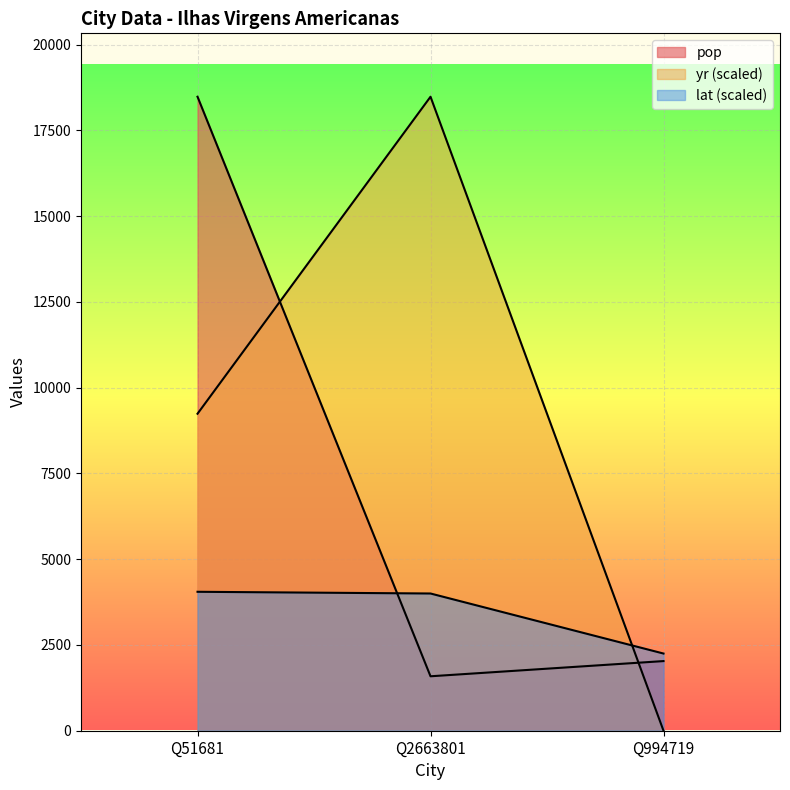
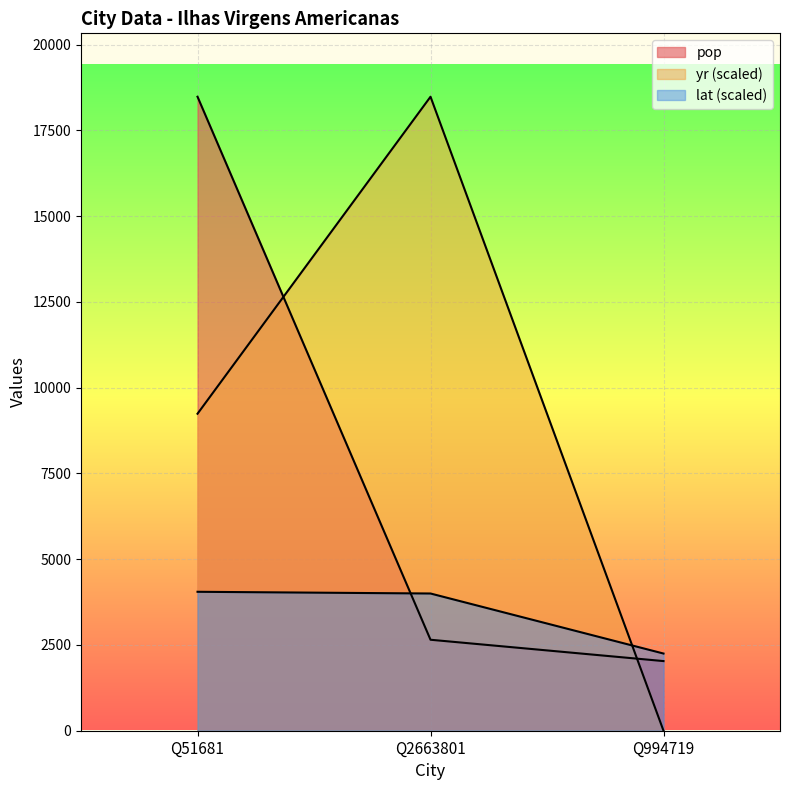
pop, Q2663801: 1600 -> 2700
